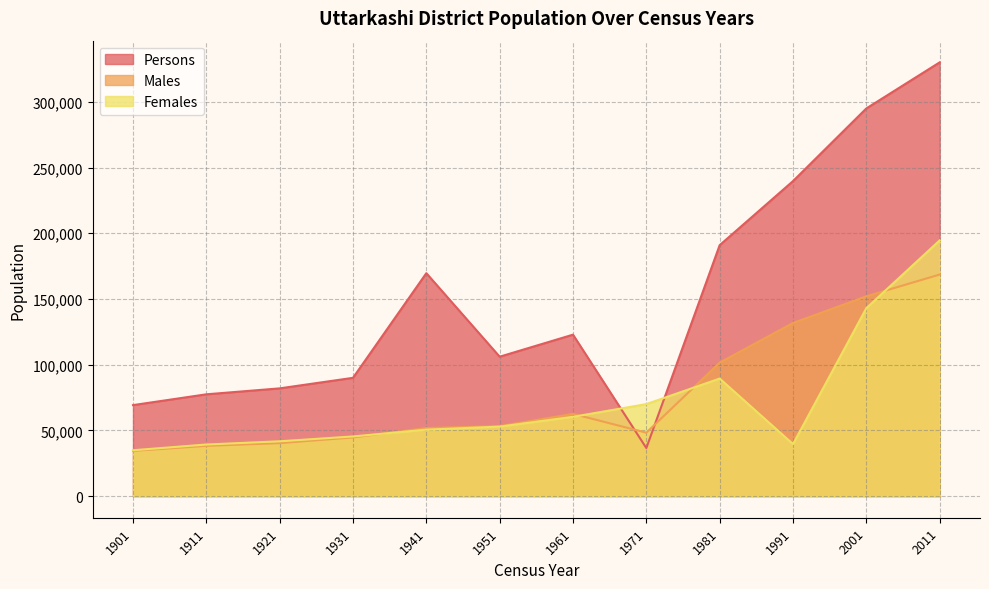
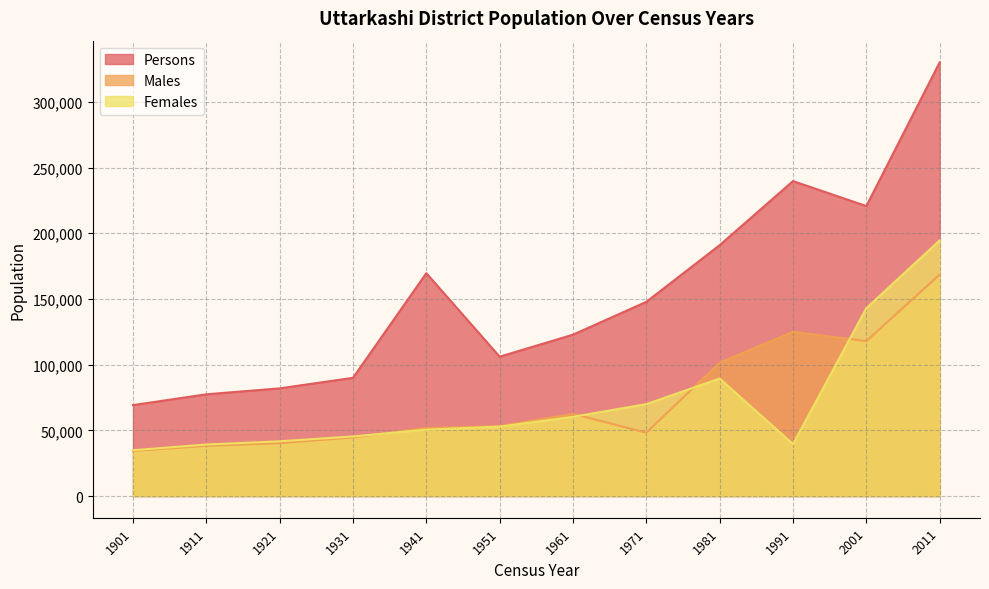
Persons, 1971: 37,000 -> 148,000
Males, 1991: 132,000 -> 125,000
Persons, 2001: 295,000 -> 221,000
Males, 2001: 152,000 -> 118,000
